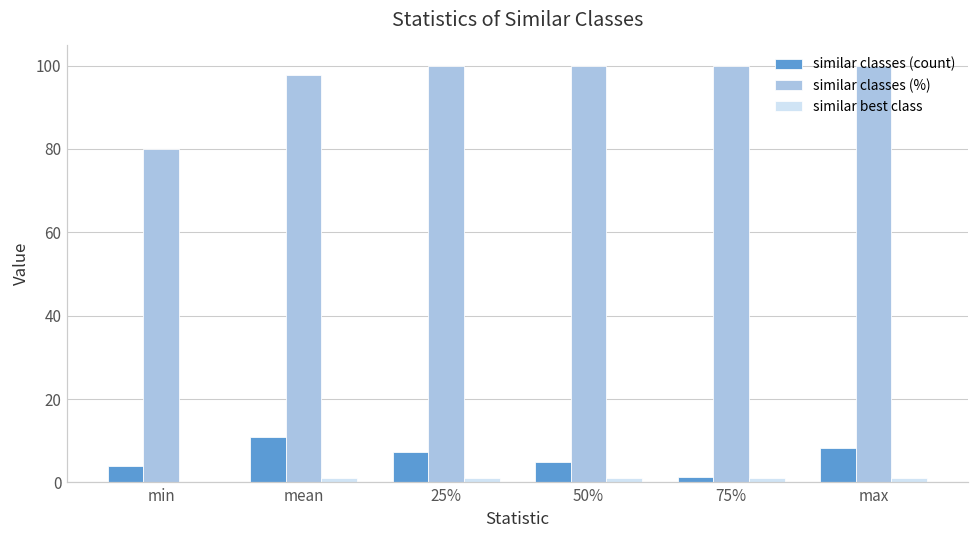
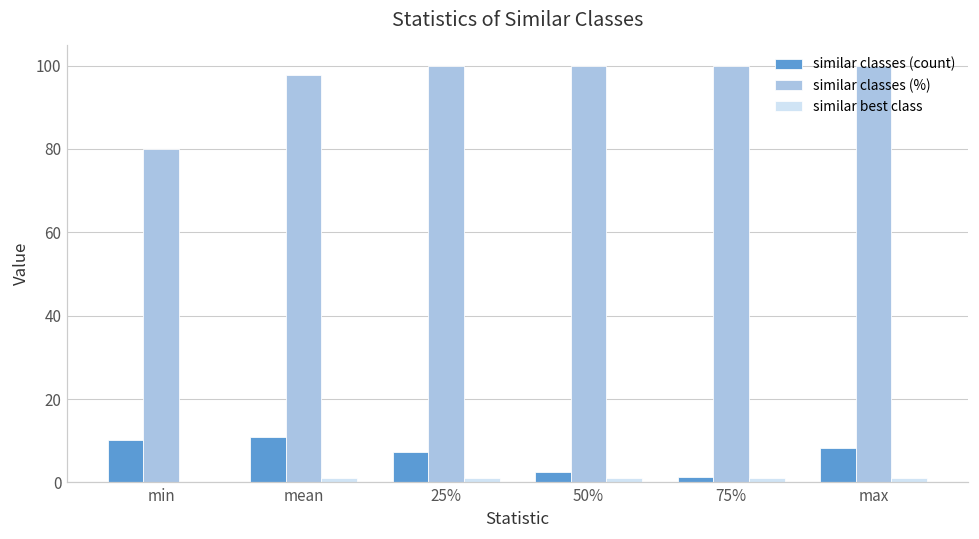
similar classes (count), min: 4 -> 10
similar classes (count), 50%: 5 -> 2
